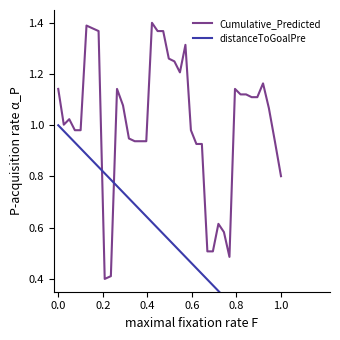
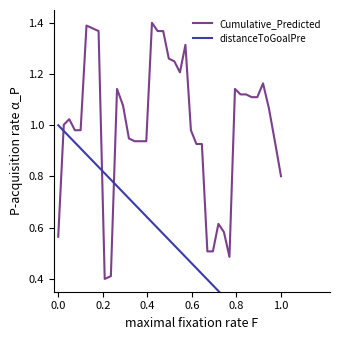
Cumulative_Predicted, 0.0: 1.14 -> 0.56
